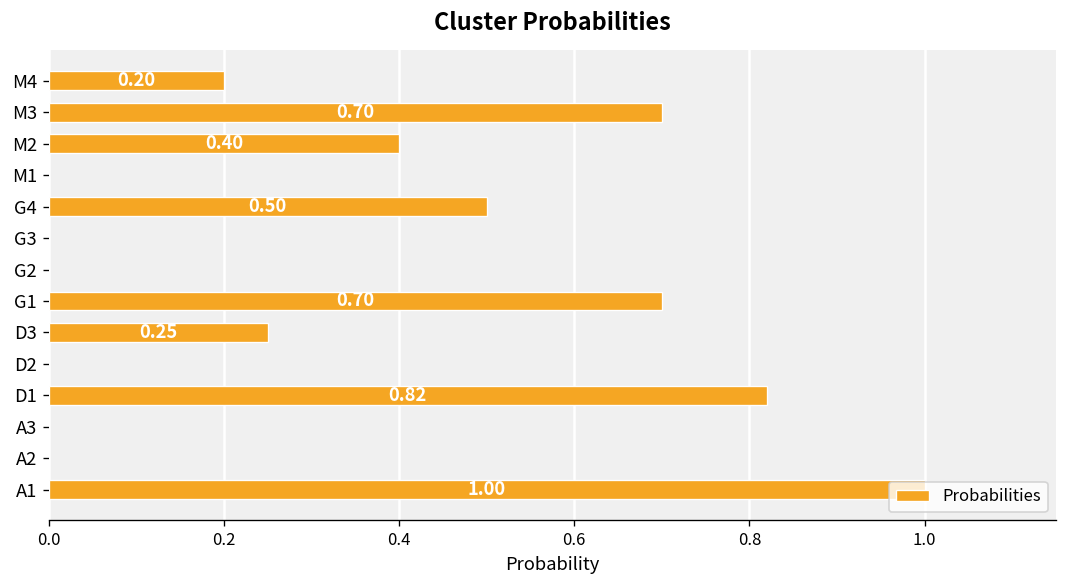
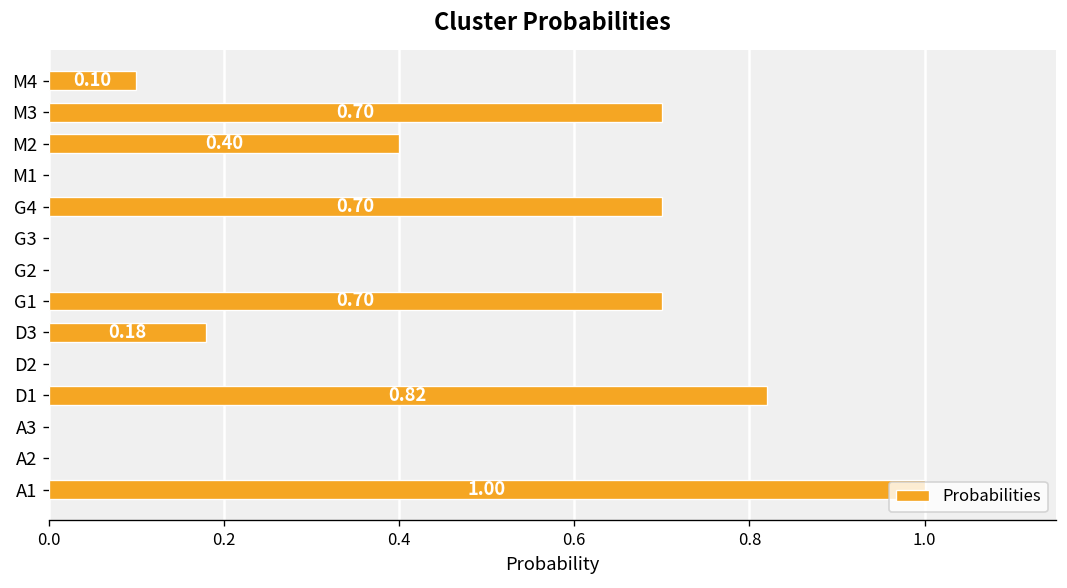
M4: 0.20 -> 0.10
G4: 0.50 -> 0.70
D3: 0.25 -> 0.18
